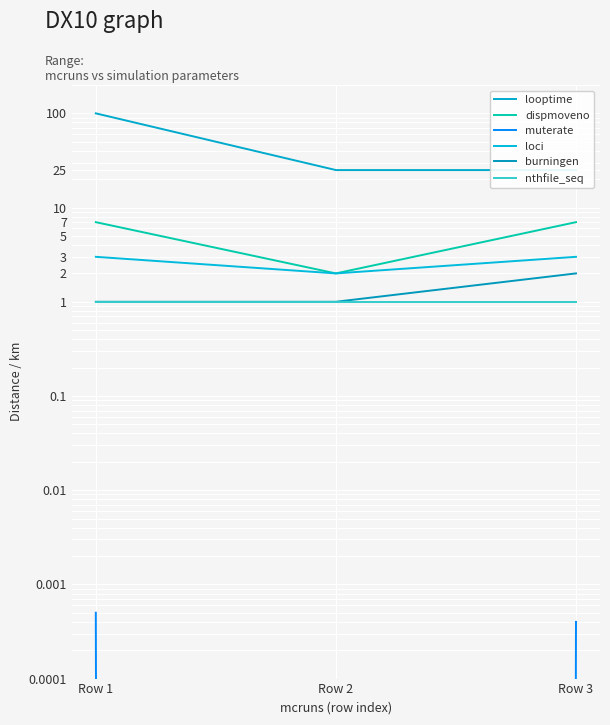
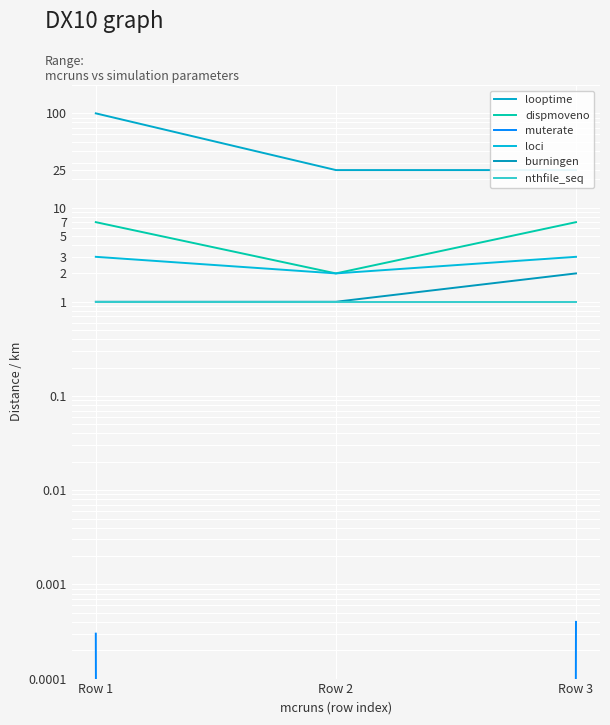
muterate, Row 1: 0.0005 -> 0.0003
